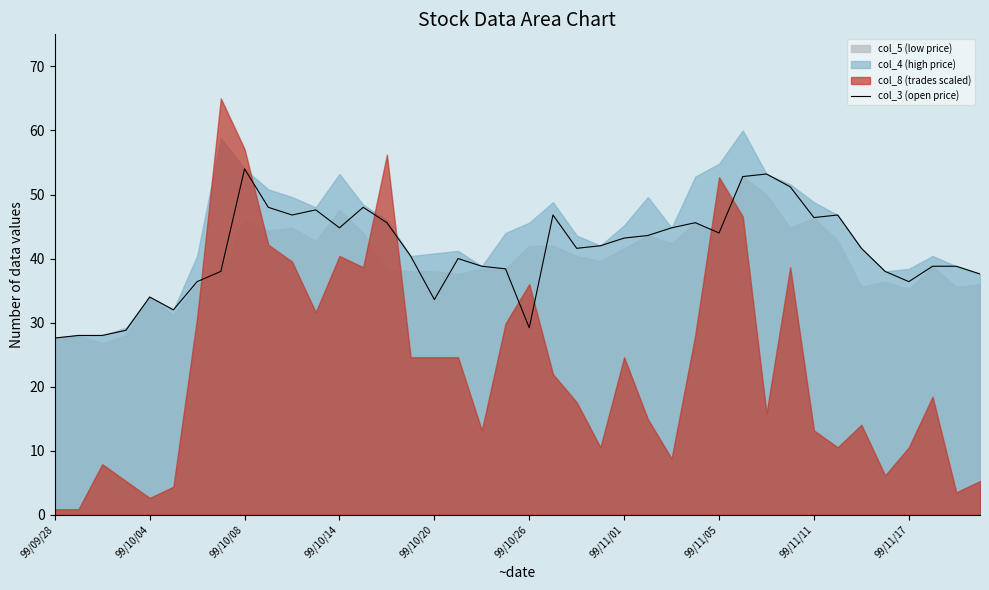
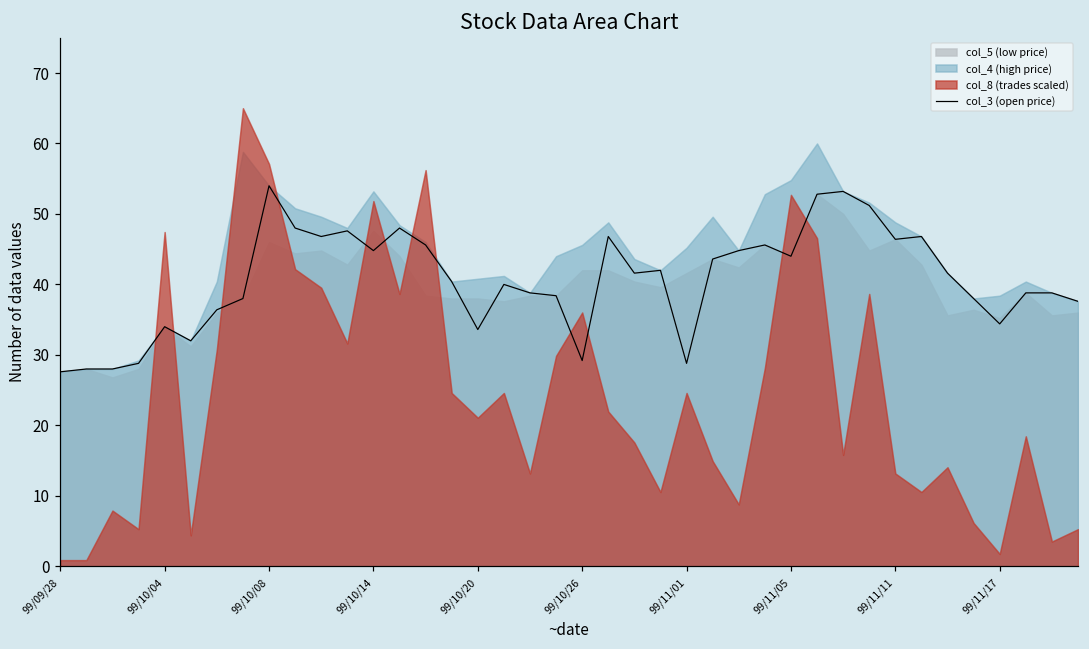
col_8 (trades scaled), 99/10/04: 3 -> 47
col_8 (trades scaled), 99/10/14: 40 -> 52
col_8 (trades scaled), 99/10/20: 25 -> 21
col_3 (open price), 99/11/01: 43 -> 29
col_3 (open price), 99/11/17: 36 -> 34
col_8 (trades scaled), 99/11/17: 11 -> 2
